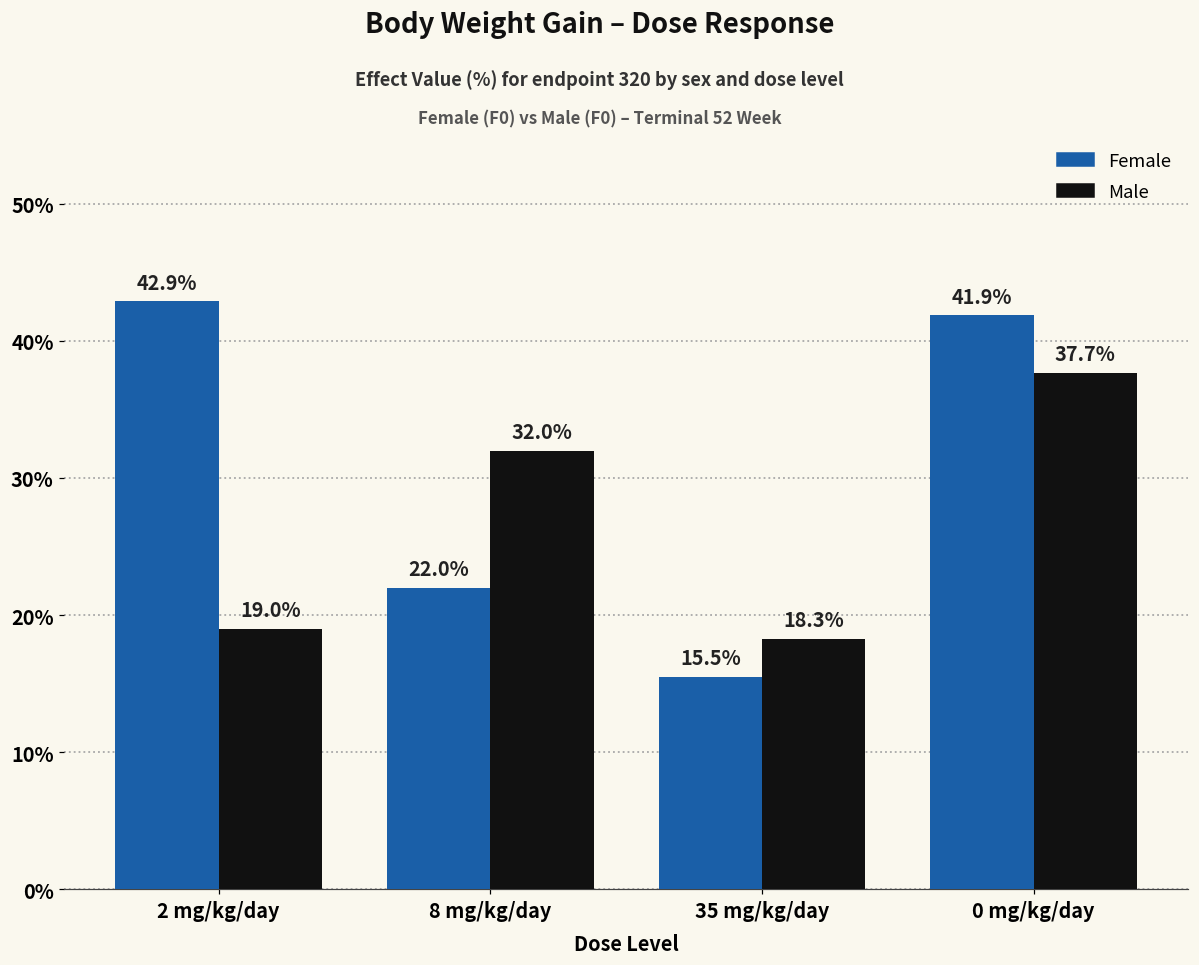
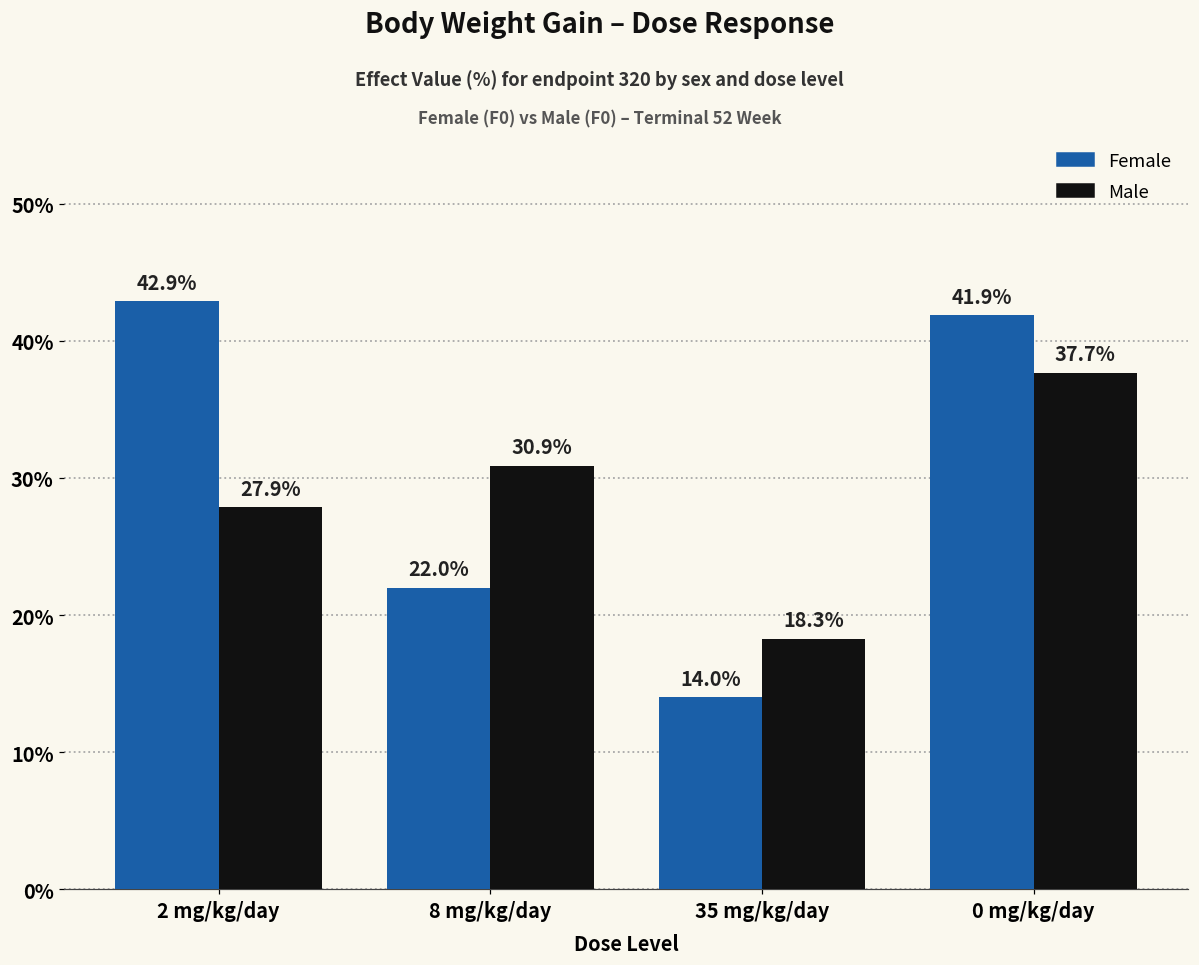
Male, 2 mg/kg/day: 19.0% -> 27.9%
Male, 8 mg/kg/day: 32.0% -> 30.9%
Female, 35 mg/kg/day: 15.5% -> 14.0%
